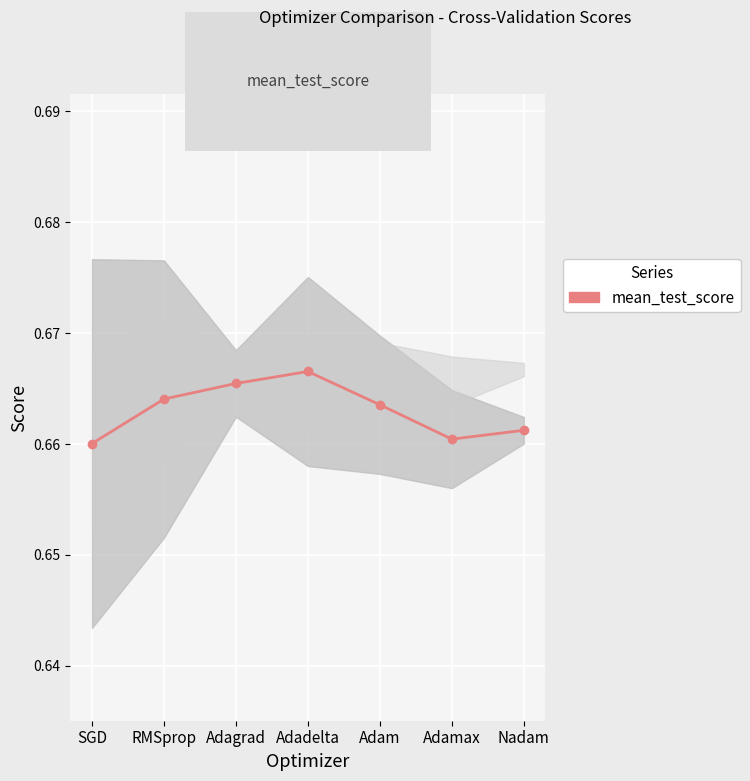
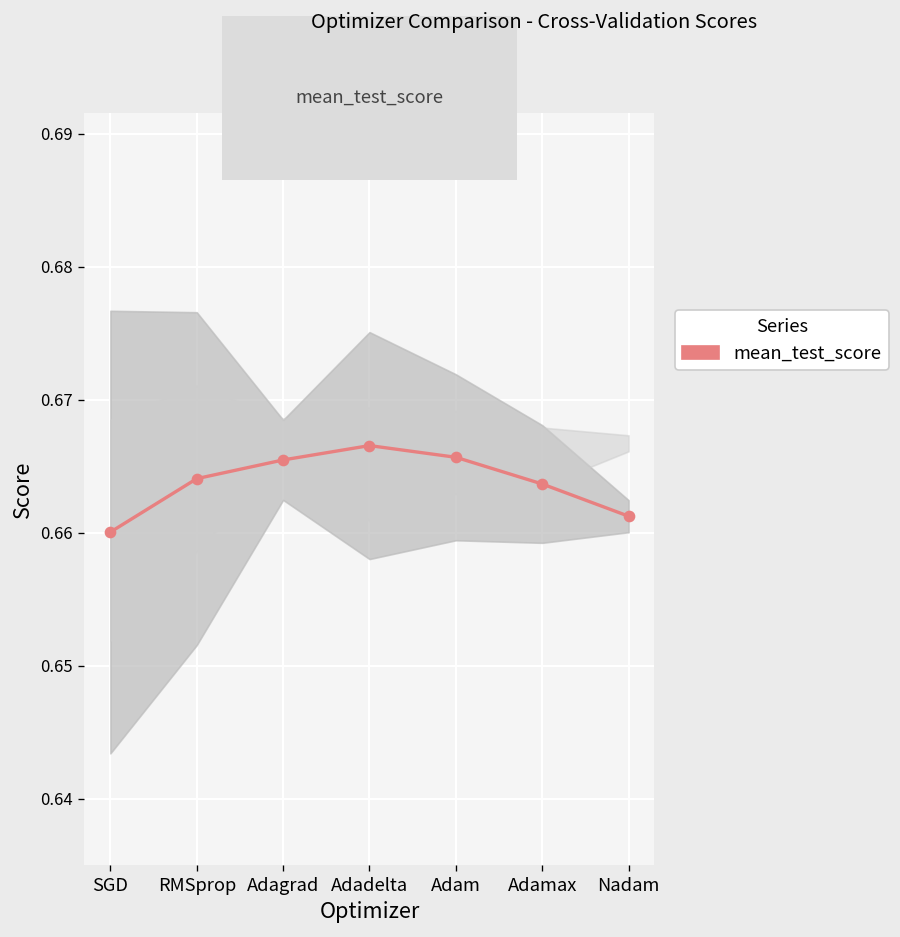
mean_test_score, Adam: 0.6635 -> 0.6657
mean_test_score, Adamax: 0.6604 -> 0.6637
